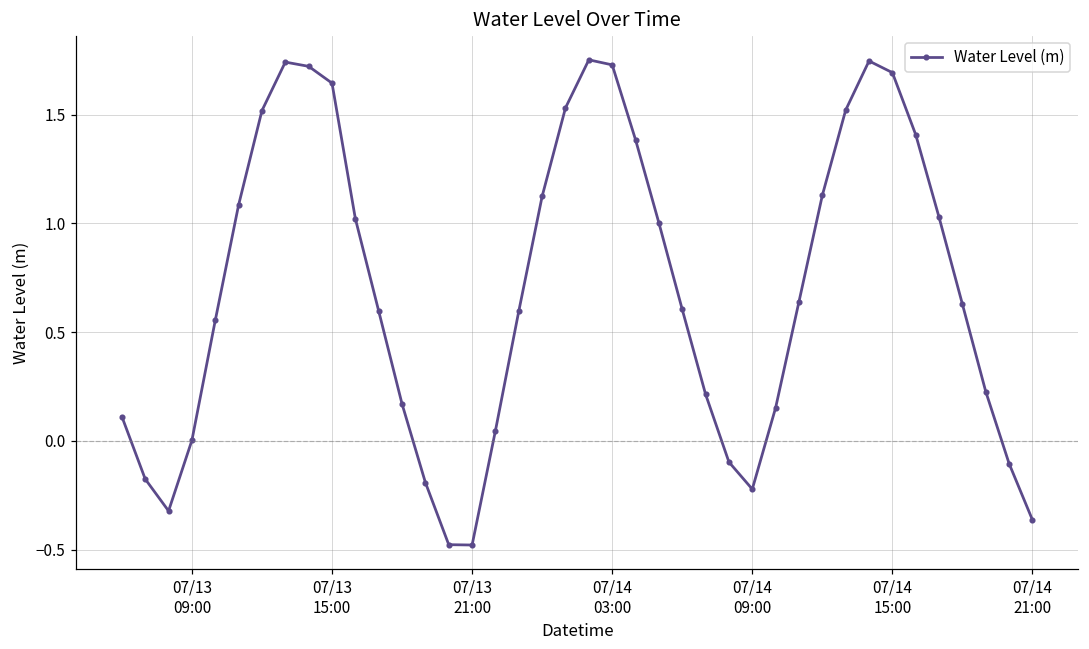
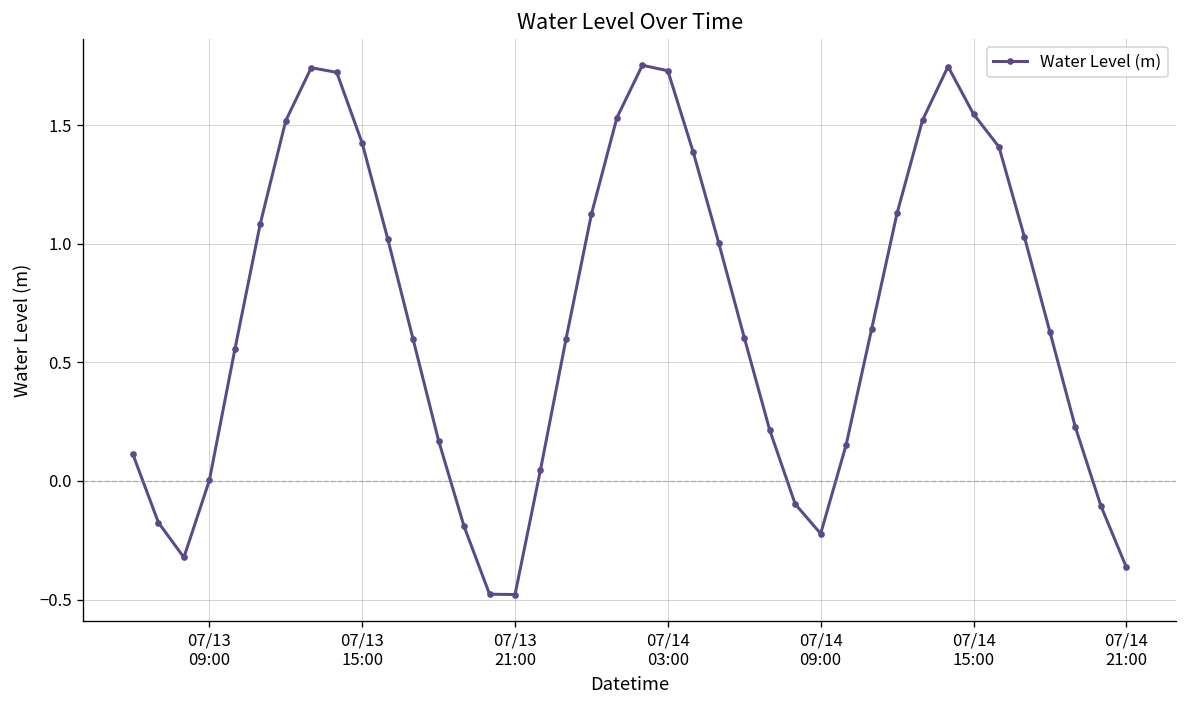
07/13 15:00: 1.64 -> 1.42
07/14 15:00: 1.69 -> 1.55
